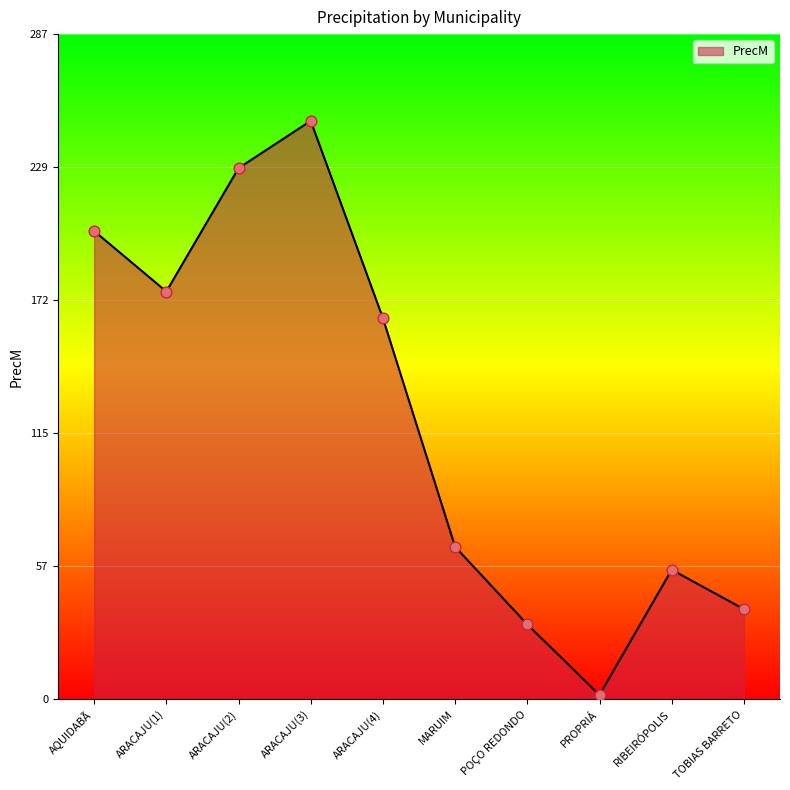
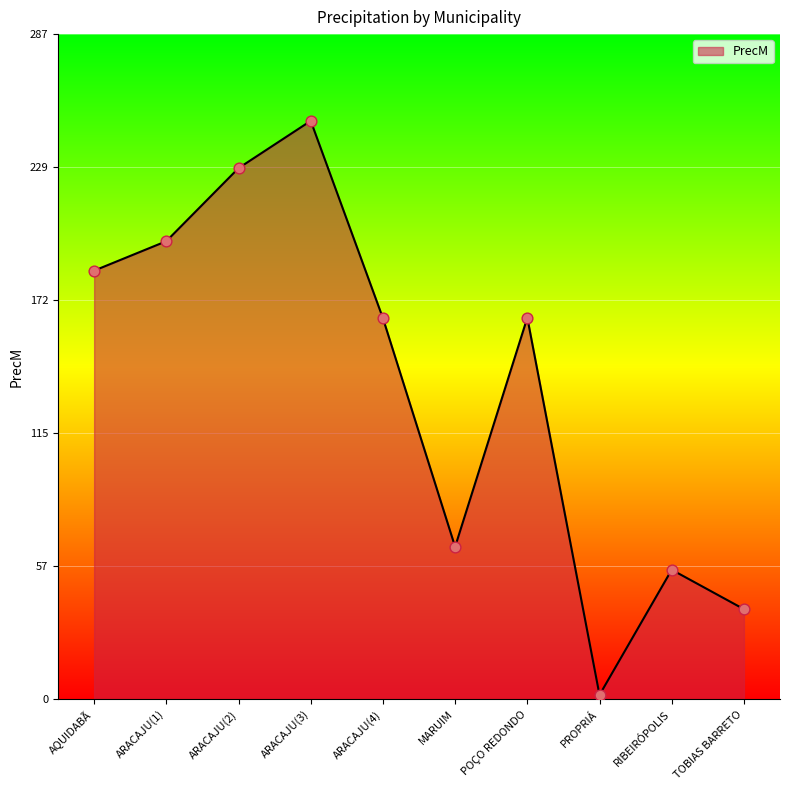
AQUIDABÃ: 202 -> 185
ARACAJU(1): 176 -> 198
POÇO REDONDO: 32 -> 165
